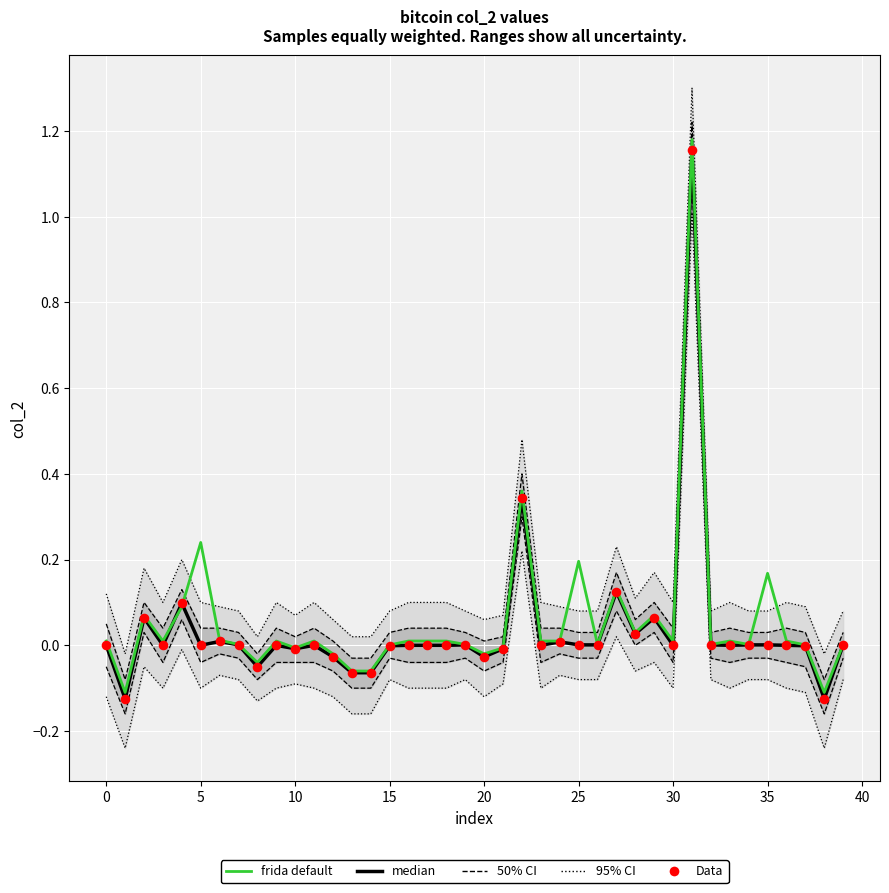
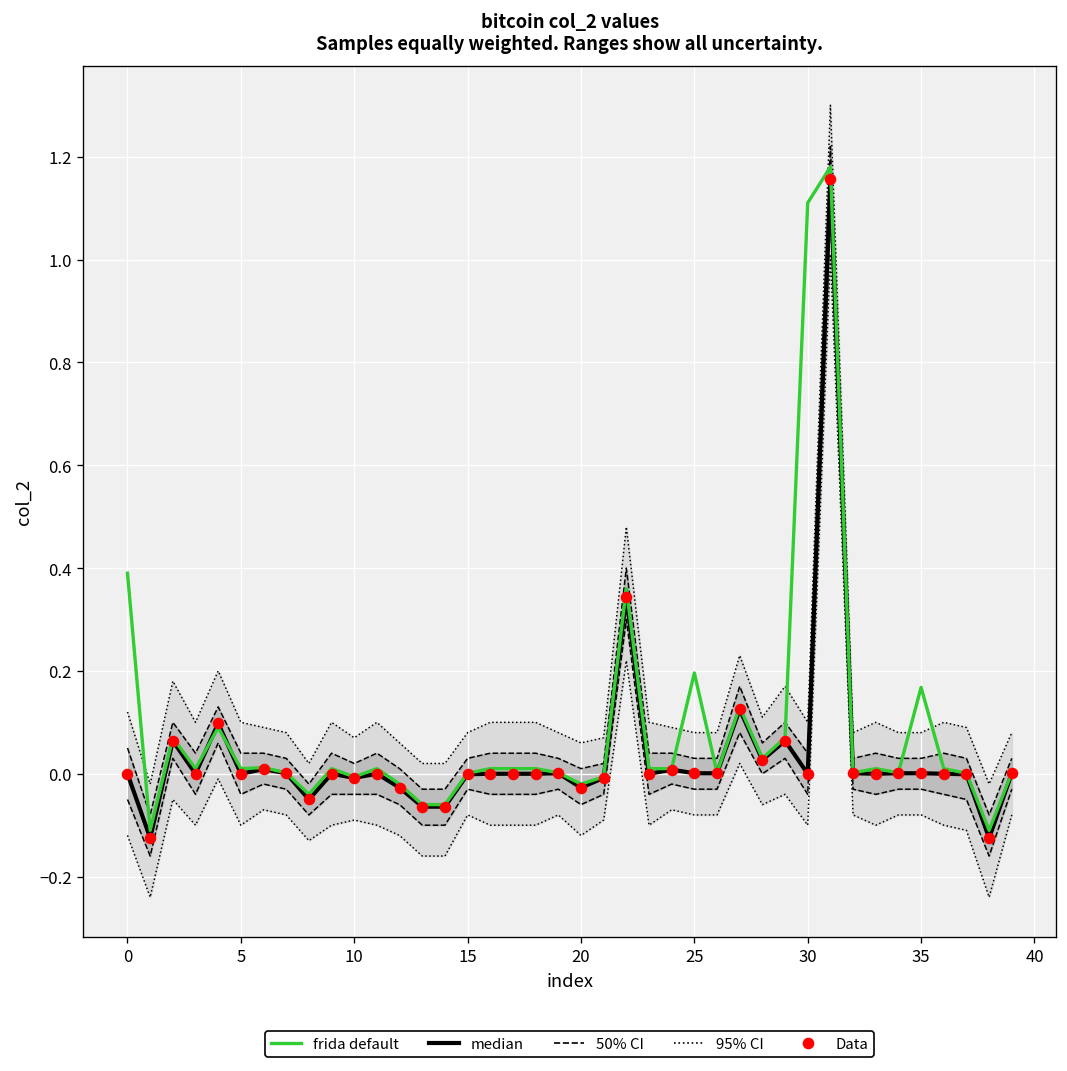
frida default, 0: 0.01 -> 0.39
frida default, 5: 0.24 -> 0.01
frida default, 30: 0.01 -> 1.11
